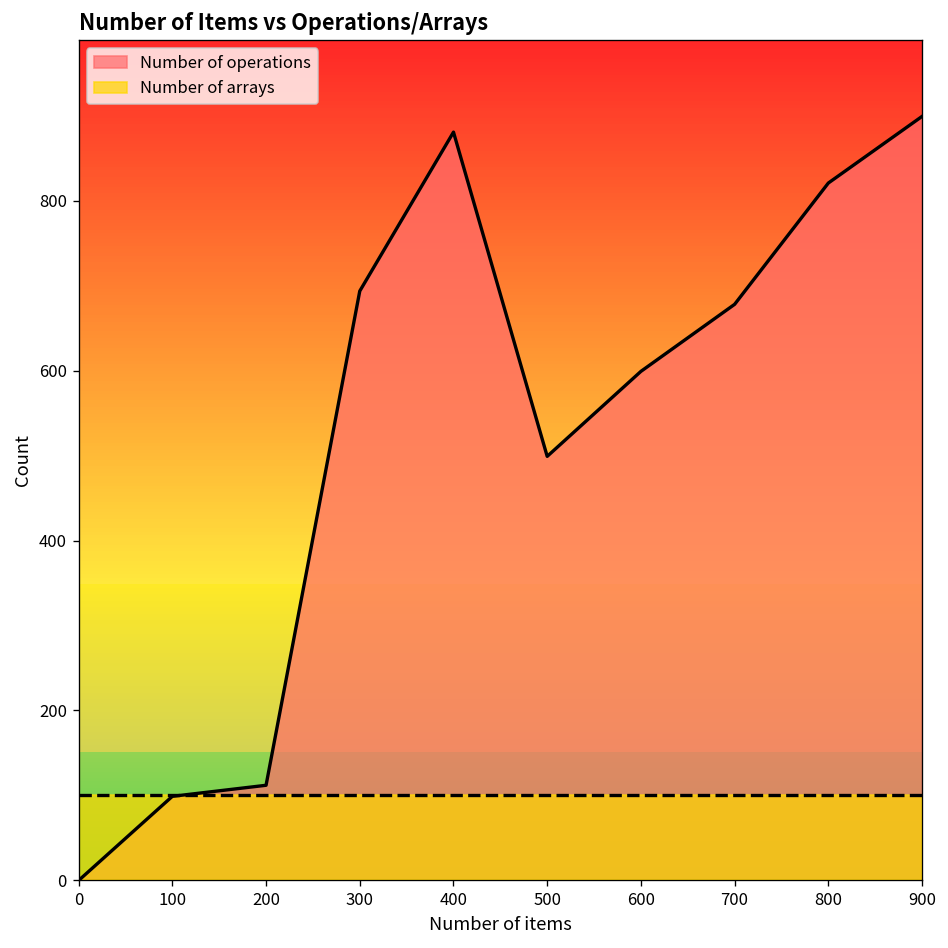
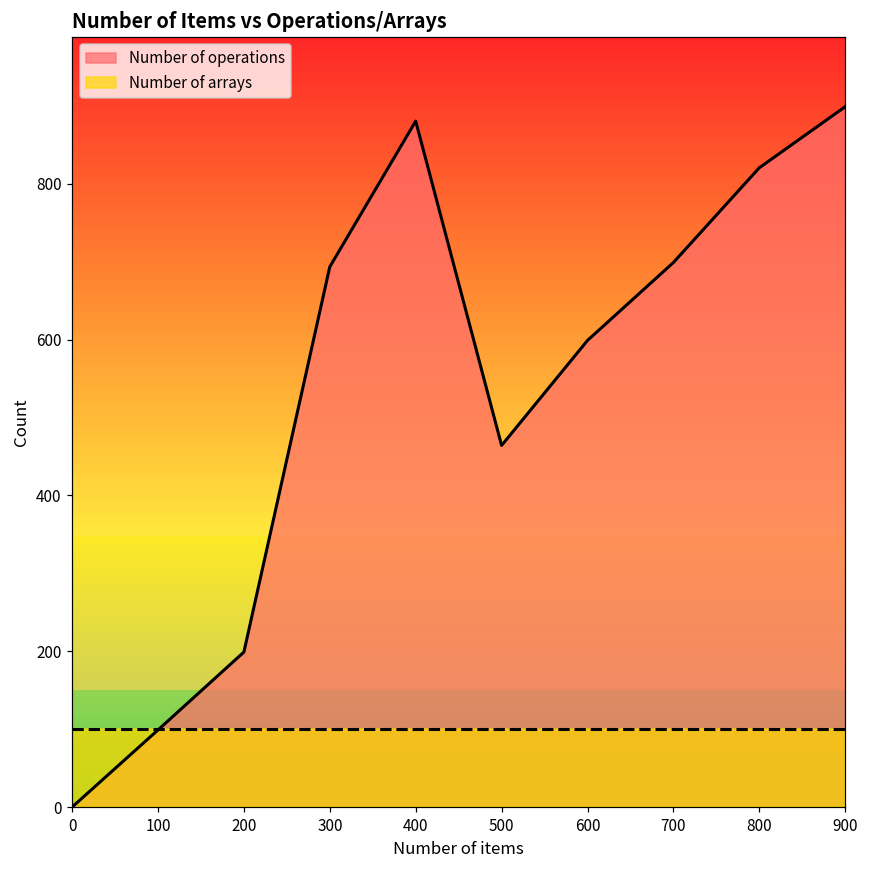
Number of operations, 200: 110 -> 200
Number of operations, 500: 500 -> 460
Number of operations, 700: 680 -> 700
